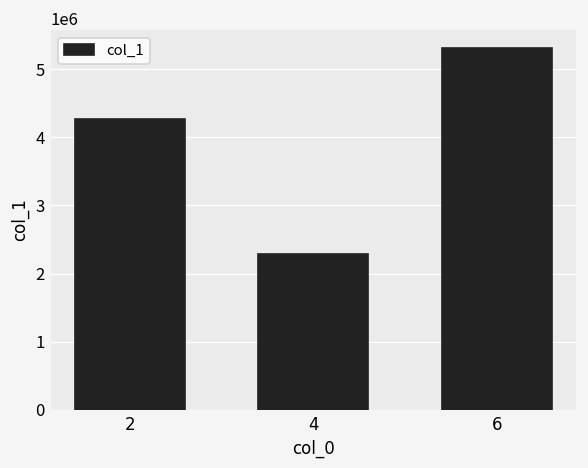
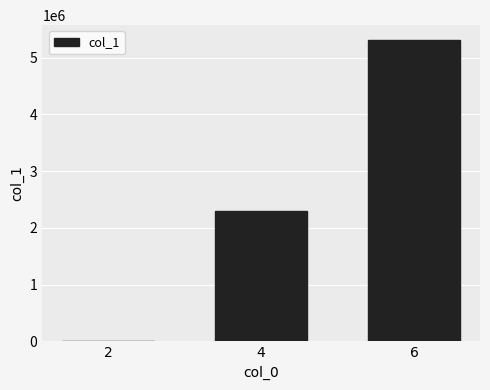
2: 4300000 -> 0
